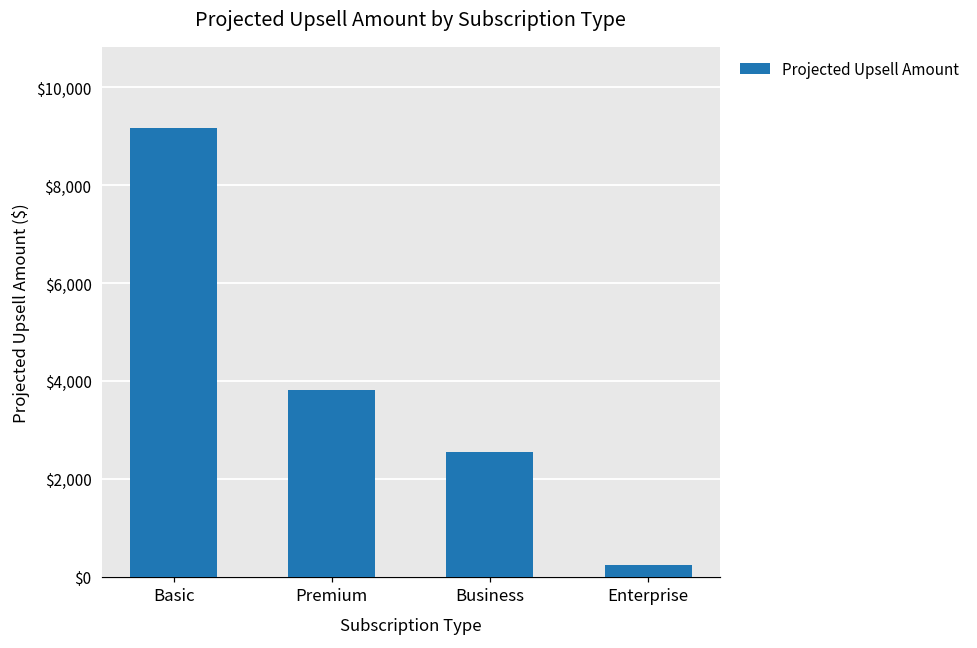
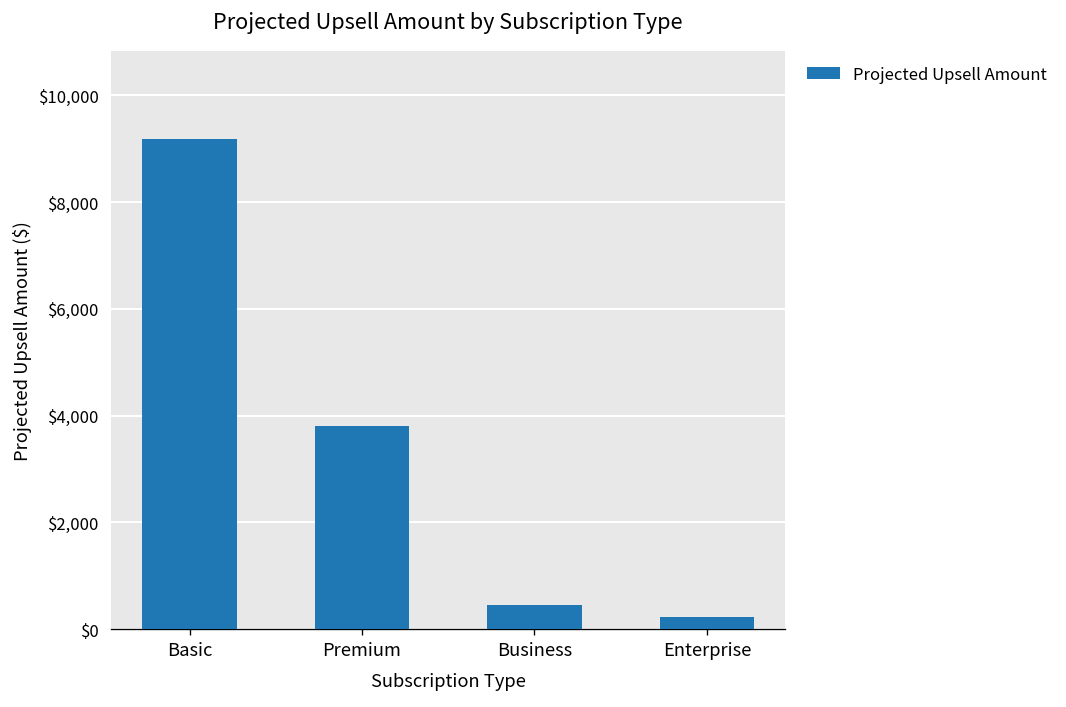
Business: $2,500 -> $500
